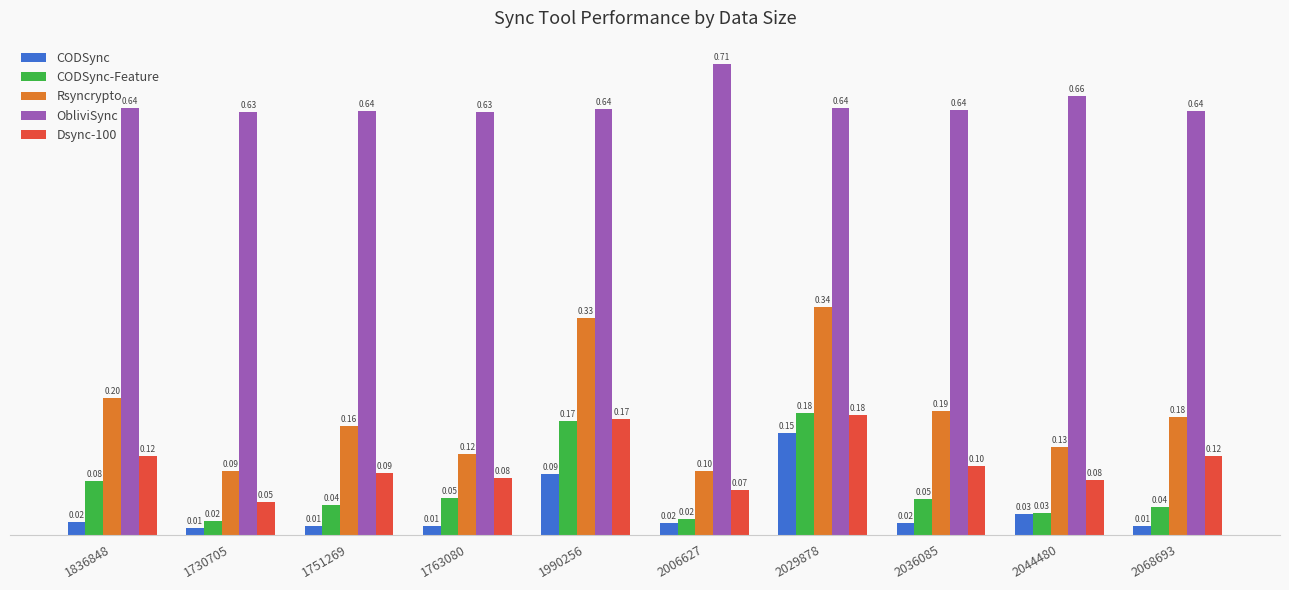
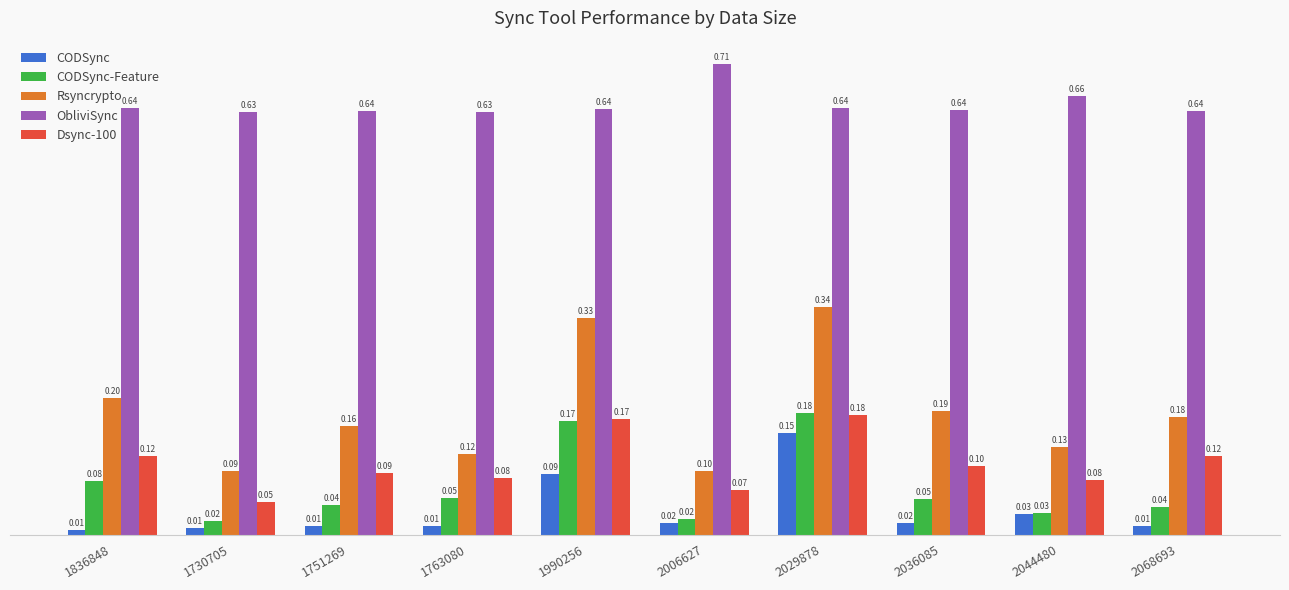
CODSync, 1836848: 0.02 -> 0.01
